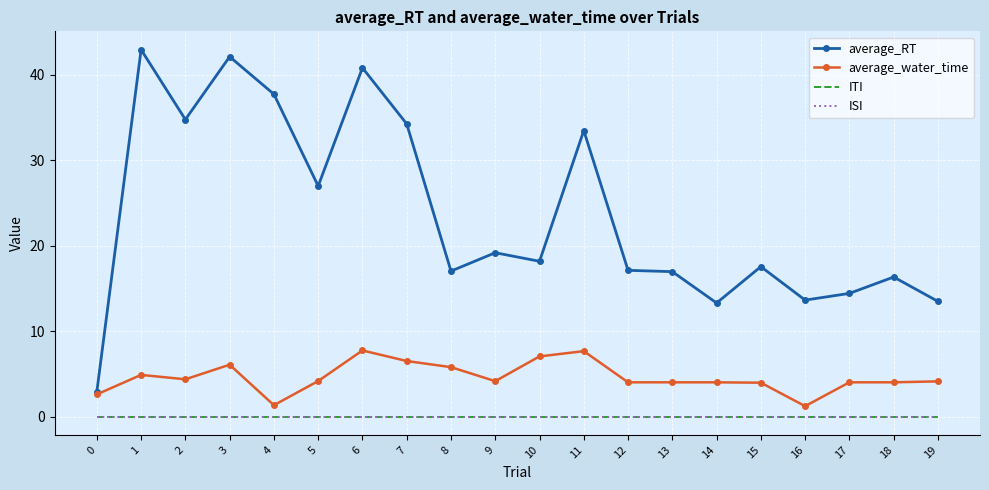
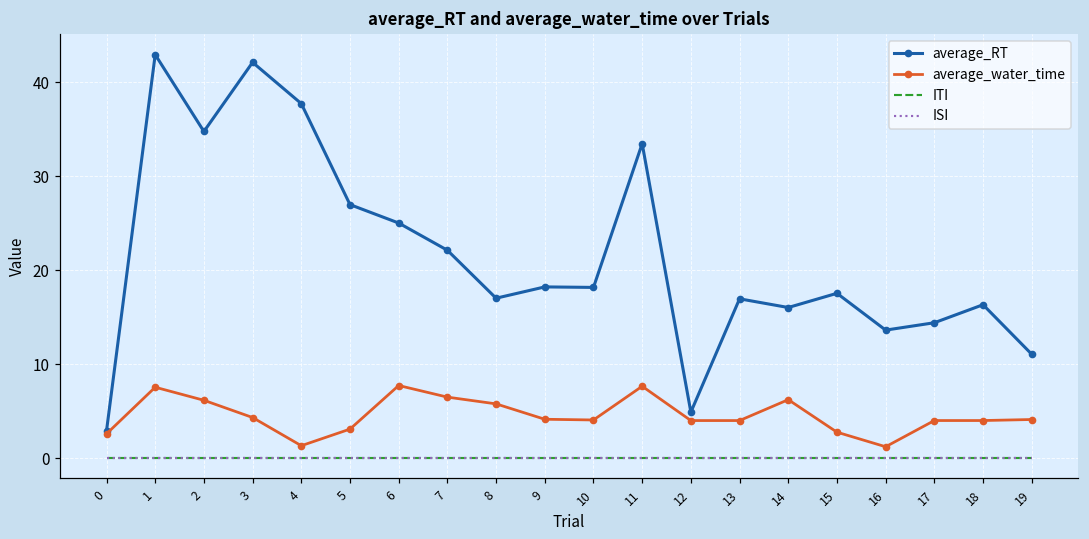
average_water_time, 1: 5 -> 8
average_water_time, 2: 4 -> 6
average_water_time, 3: 6 -> 4
average_water_time, 5: 4 -> 3
average_RT, 6: 41 -> 25
average_RT, 7: 34 -> 22
average_RT, 9: 19 -> 18
average_water_time, 10: 7 -> 4
average_RT, 12: 17 -> 5
average_RT, 14: 13 -> 16
average_water_time, 14: 4 -> 6
average_water_time, 15: 4 -> 3
average_RT, 19: 13 -> 11
